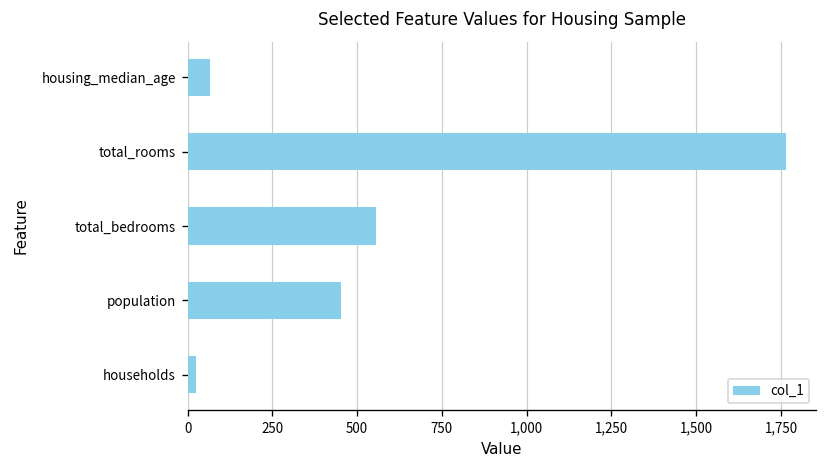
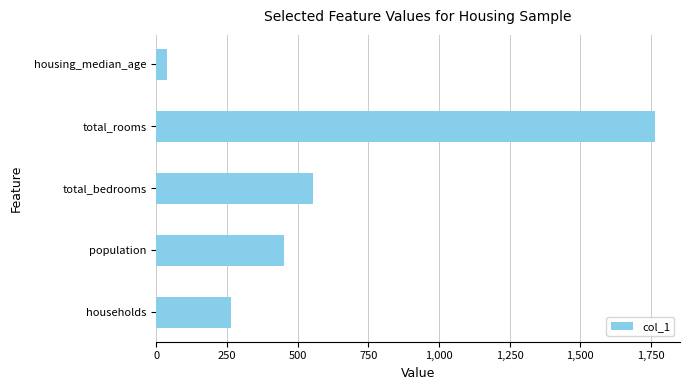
housing_median_age: 70 -> 40
households: 20 -> 260
